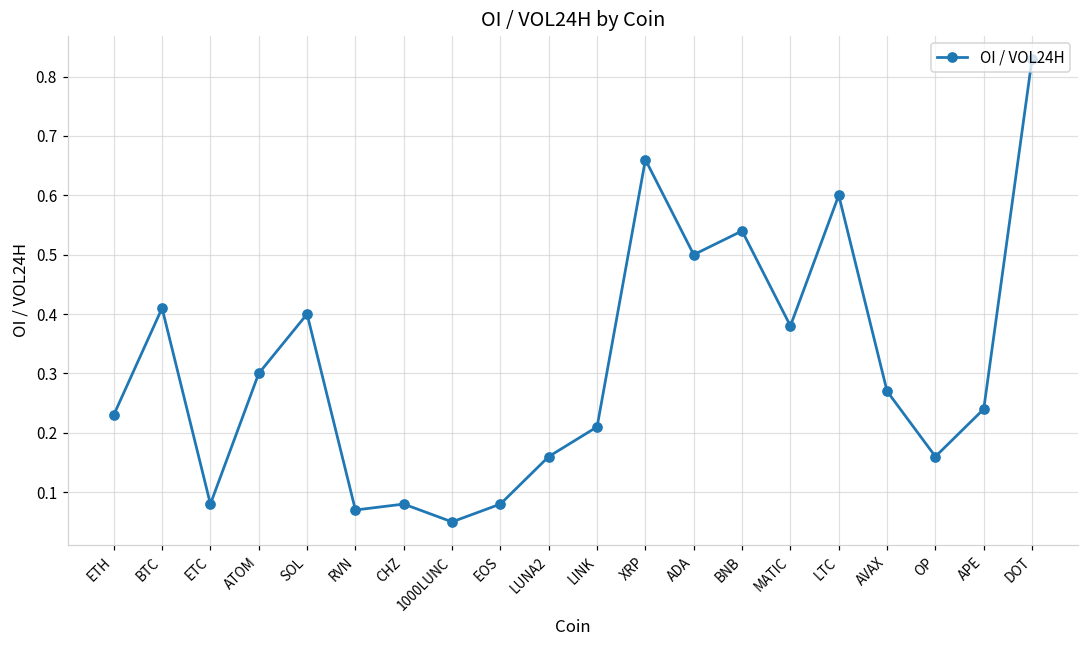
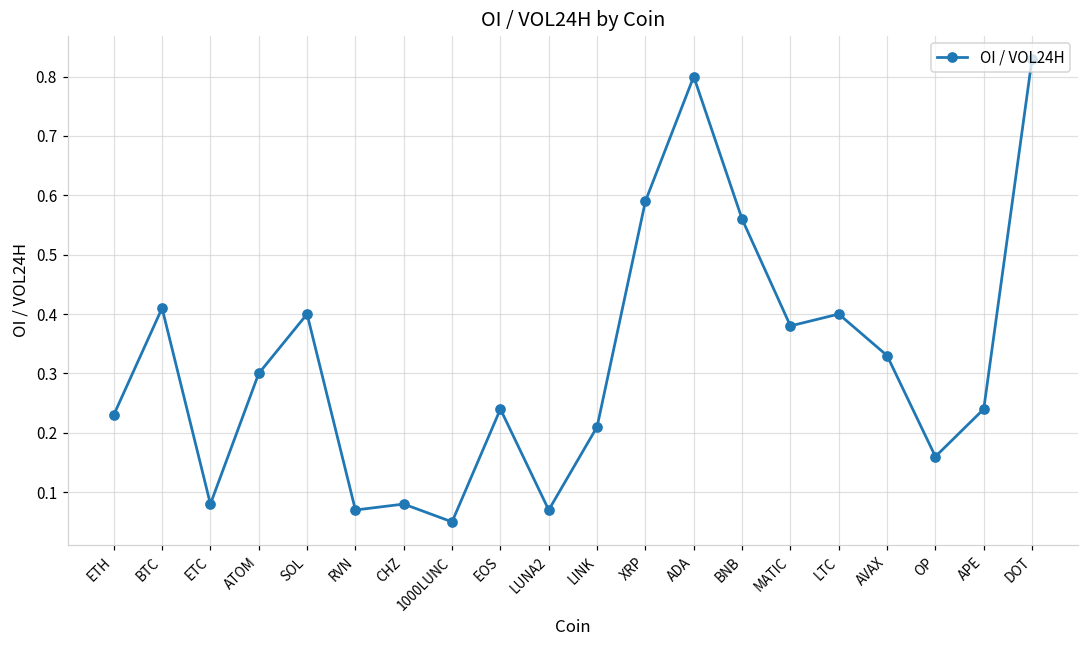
EOS: 0.08 -> 0.24
LUNA2: 0.16 -> 0.07
XRP: 0.66 -> 0.59
ADA: 0.5 -> 0.8
BNB: 0.54 -> 0.56
LTC: 0.6 -> 0.4
AVAX: 0.27 -> 0.33
